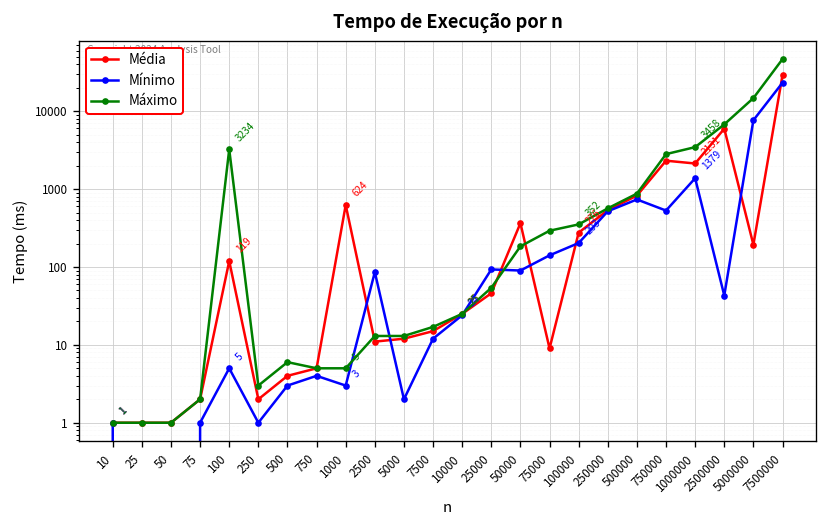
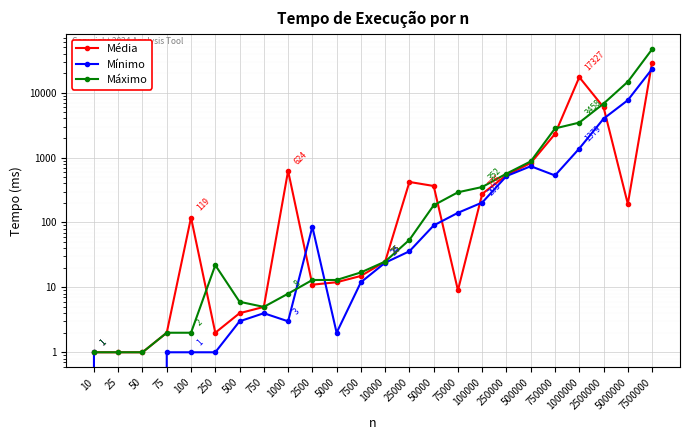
Mínimo, 100: 5 -> 1
Máximo, 100: 3234 -> 2
Máximo, 250: 3 -> 22
Máximo, 1000: 5 -> 8
Média, 25000: 50 -> 400
Mínimo, 25000: 90 -> 40
Média, 1000000: 2131 -> 17327
Mínimo, 2500000: 40 -> 4000
